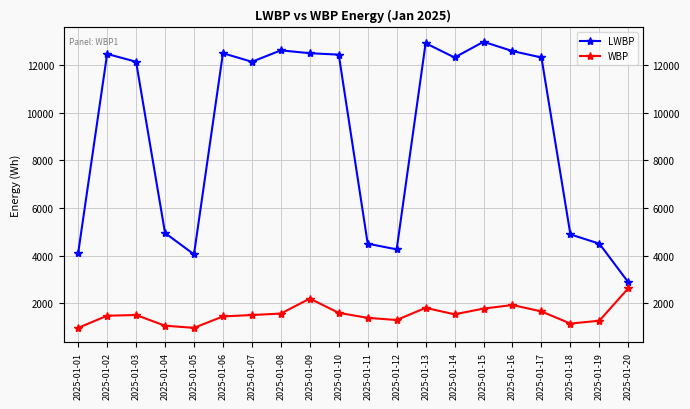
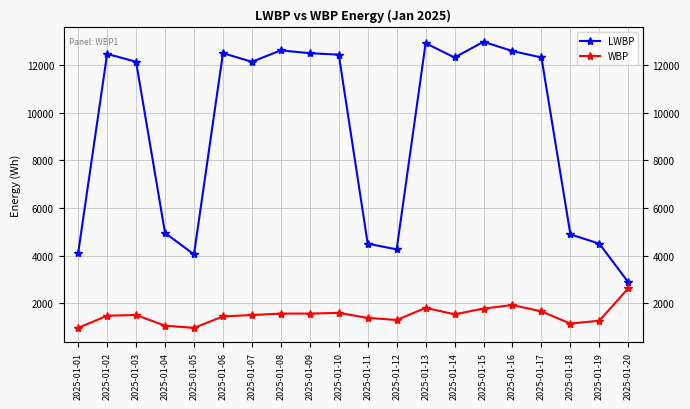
WBP, 2025-01-09: 2200 -> 1600
